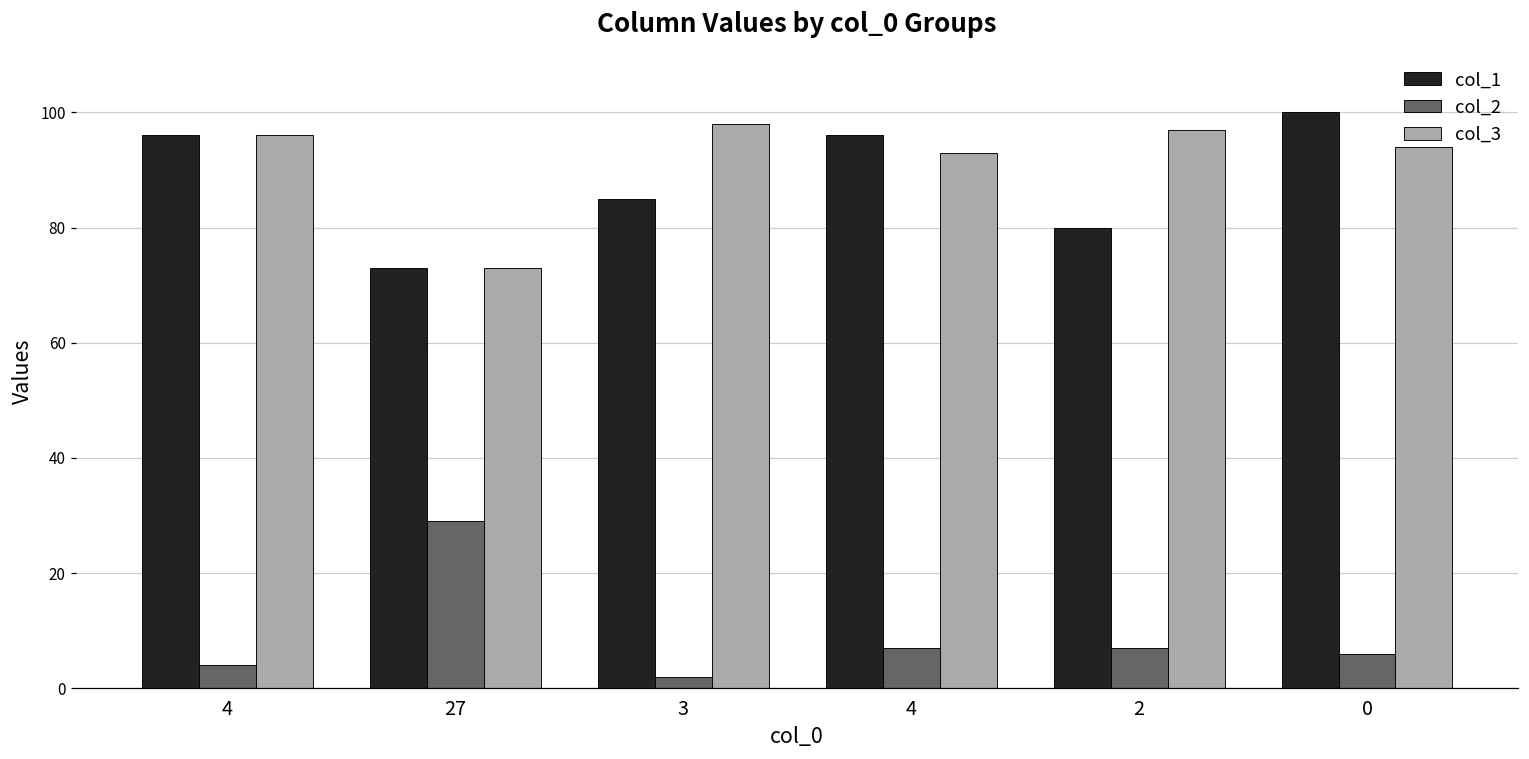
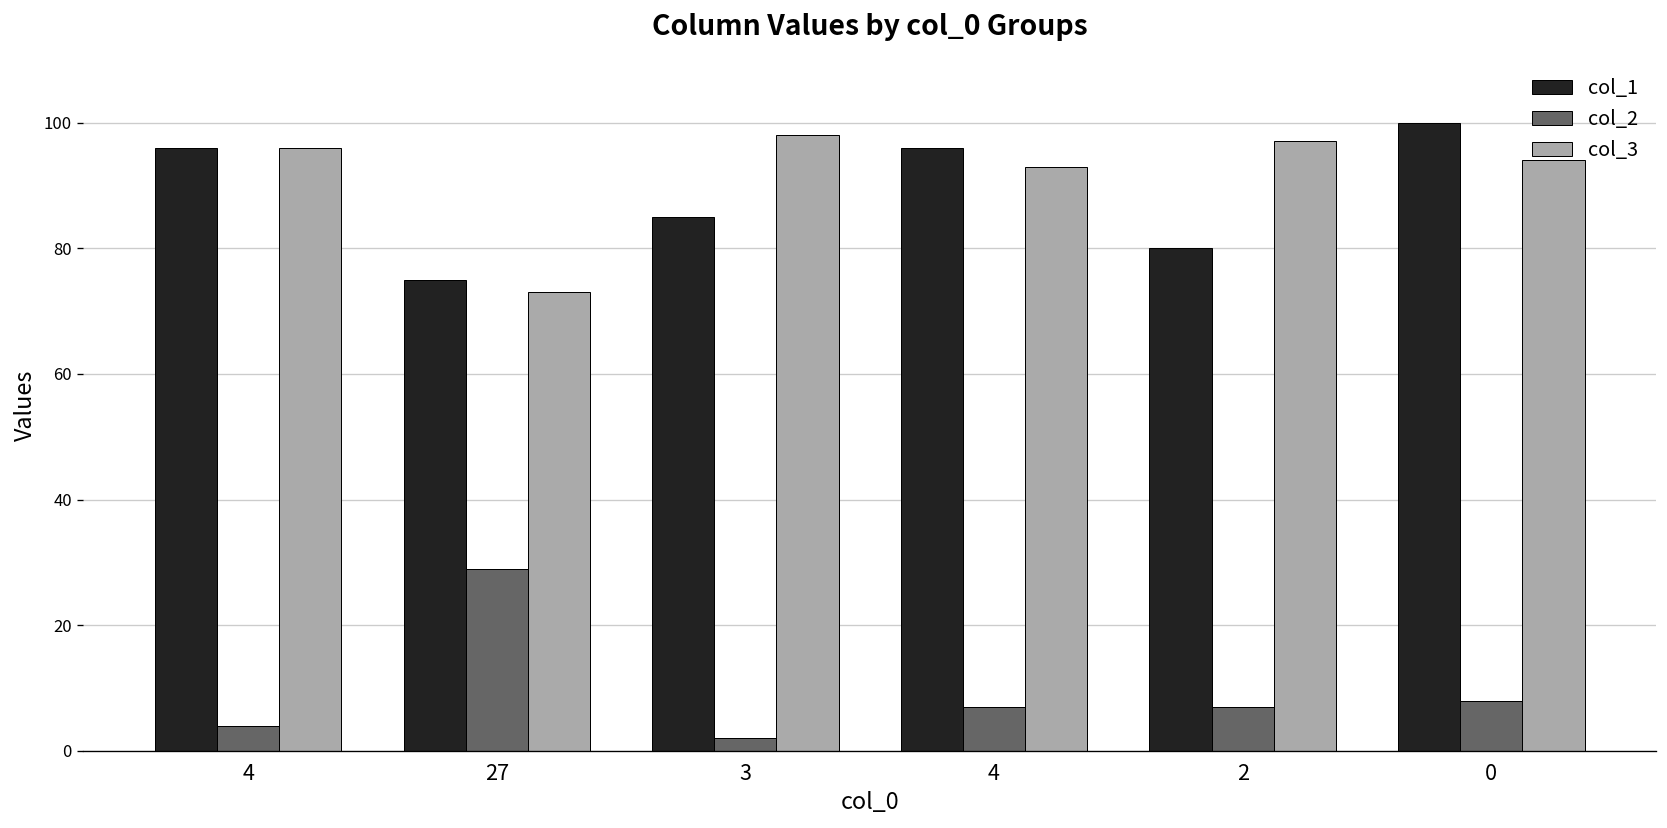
col_1, 27: 73 -> 75
col_2, 0: 6 -> 8
